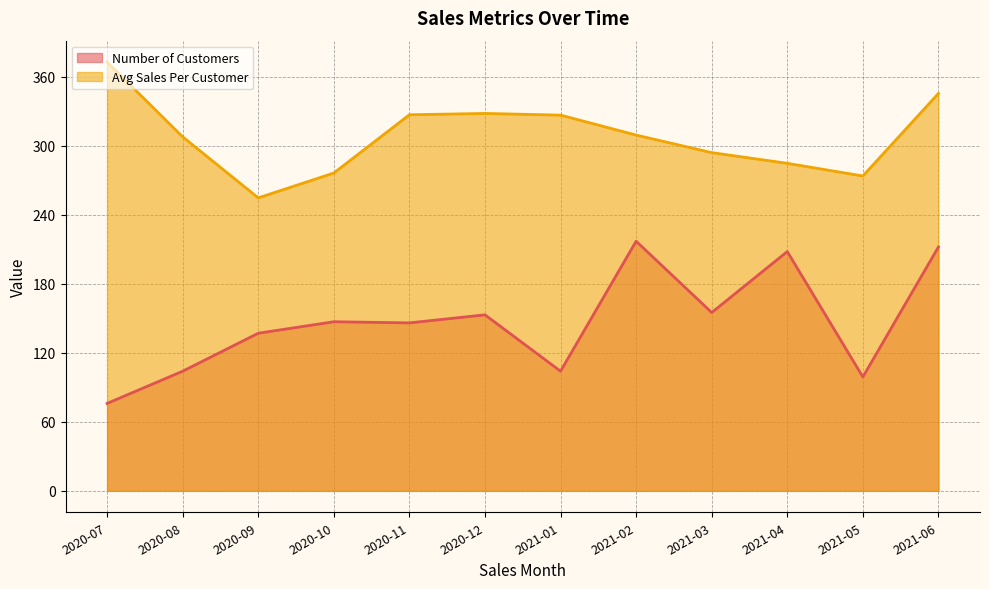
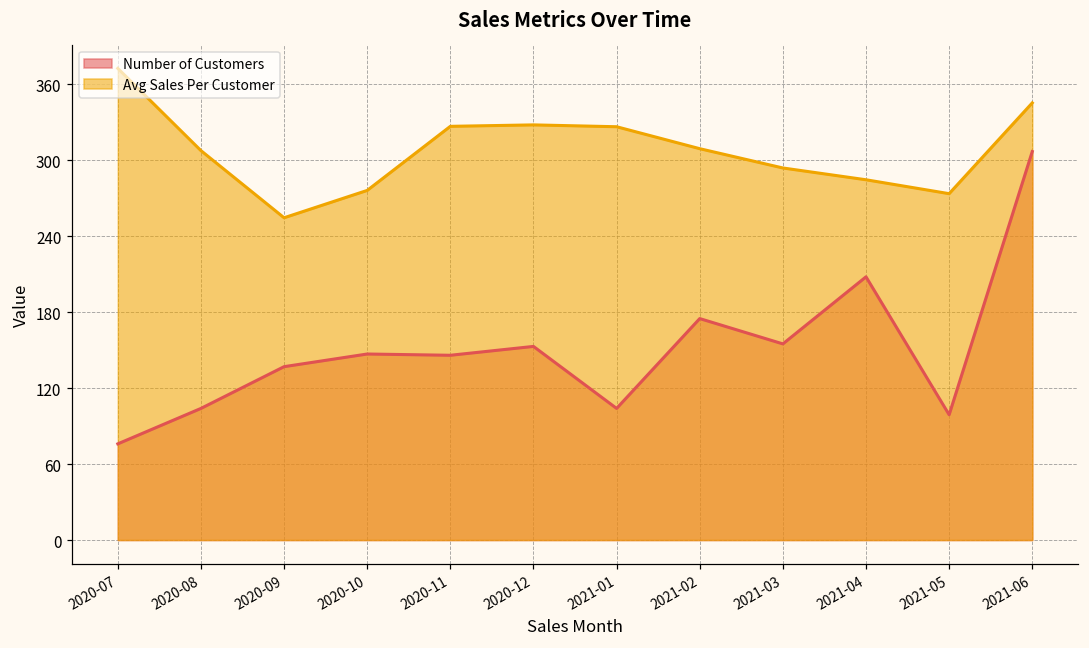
Number of Customers, 2021-02: 217 -> 175
Number of Customers, 2021-06: 212 -> 307
